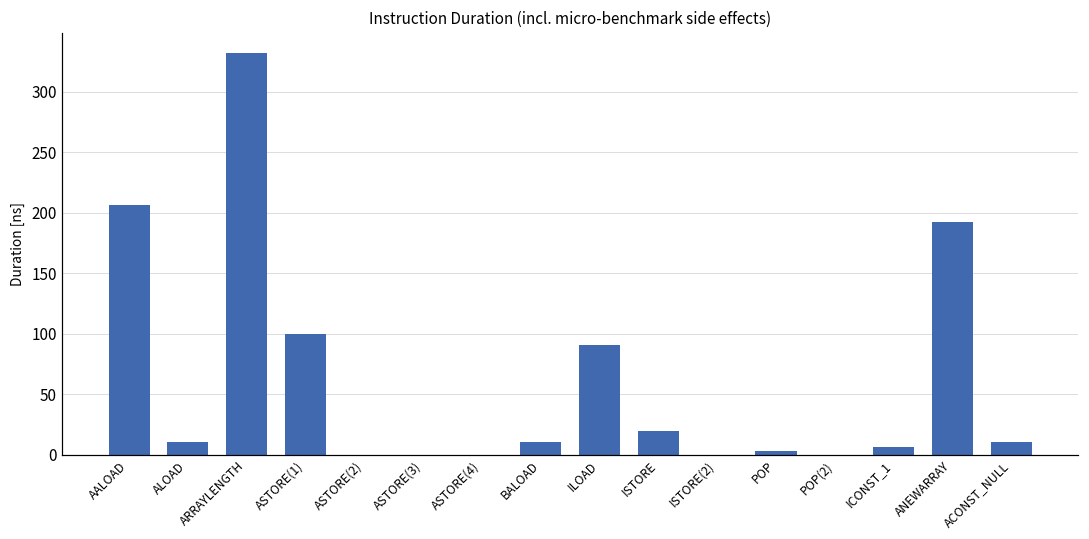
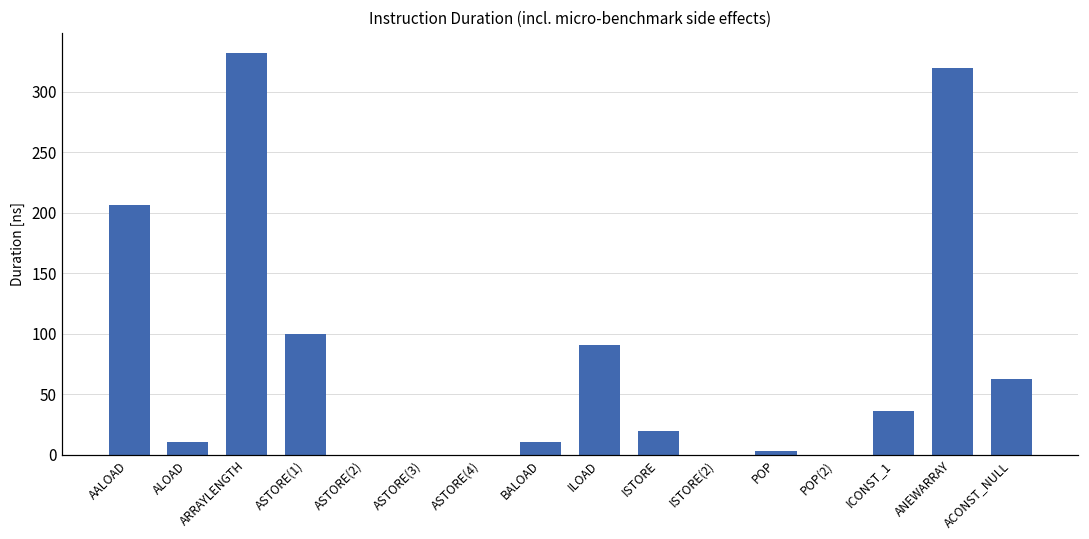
ICONST_1: 6 -> 36
ANEWARRAY: 192 -> 320
ACONST_NULL: 10 -> 63
